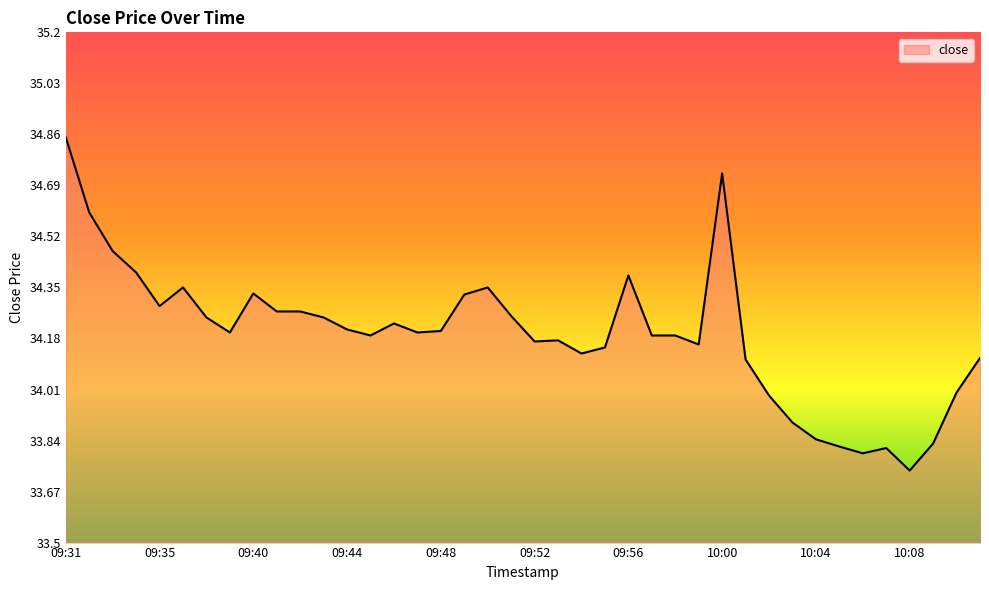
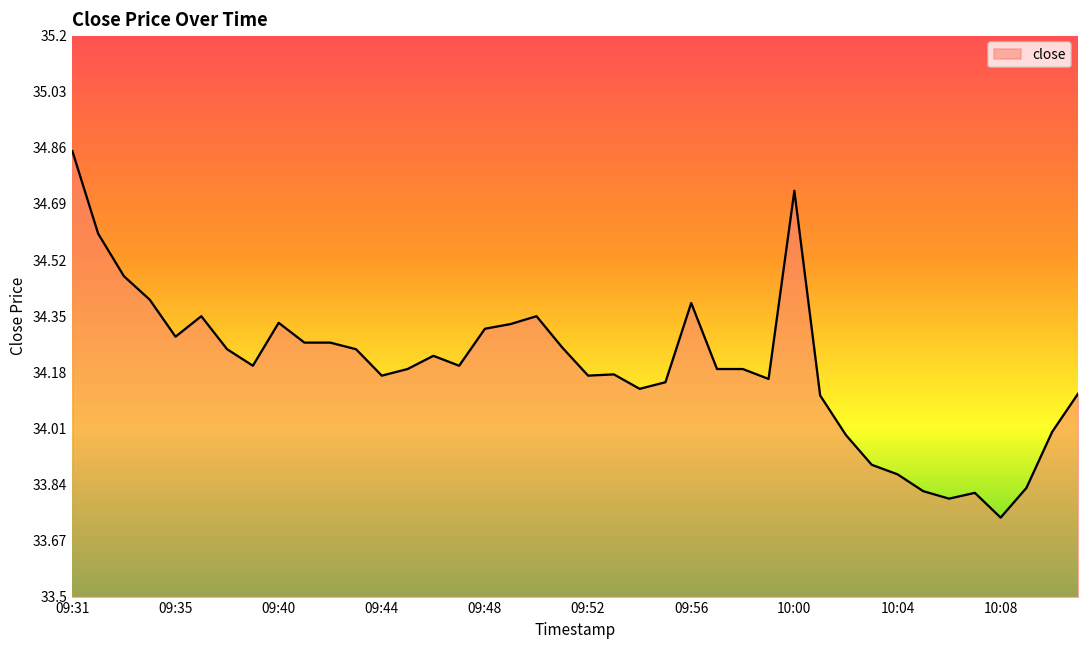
09:44: 34.21 -> 34.17
09:48: 34.21 -> 34.31
10:04: 33.84 -> 33.87
